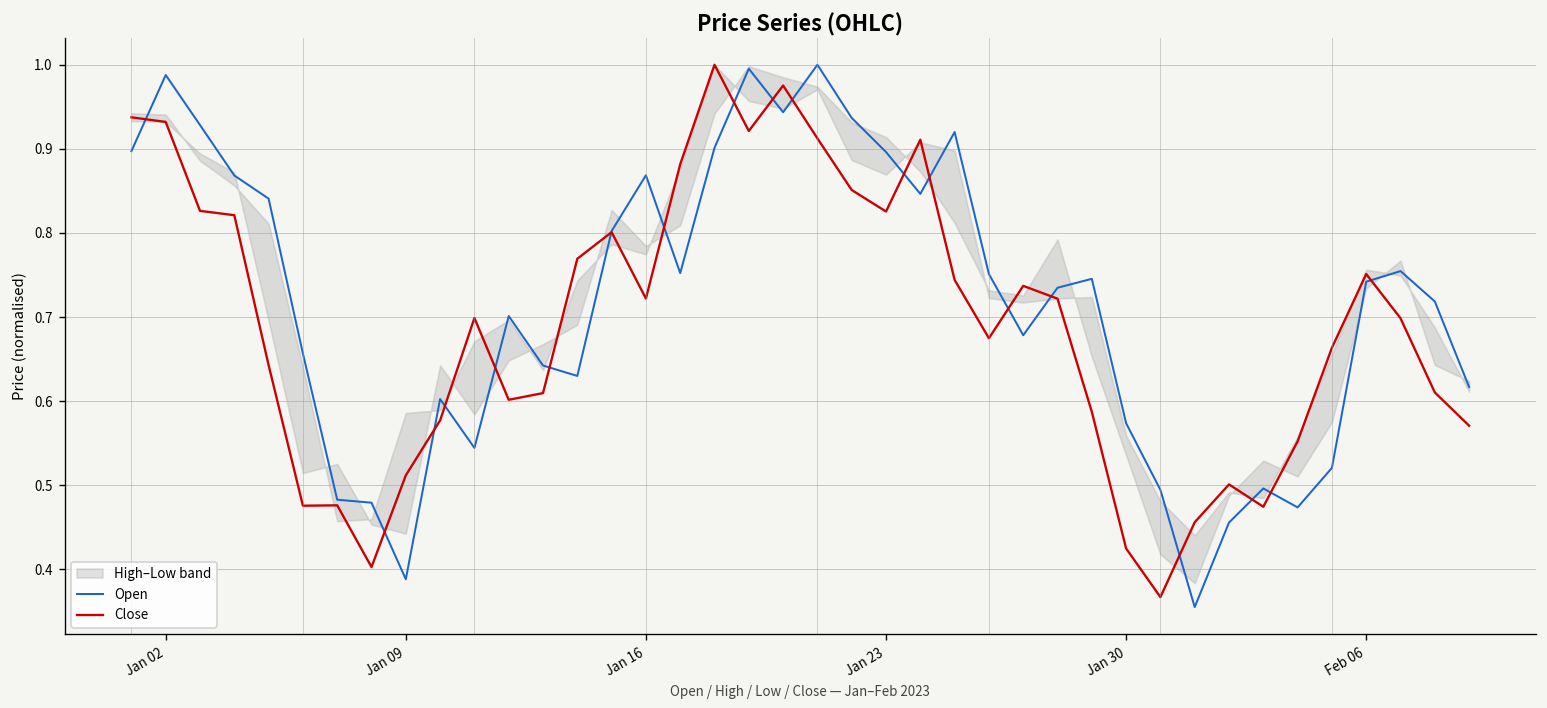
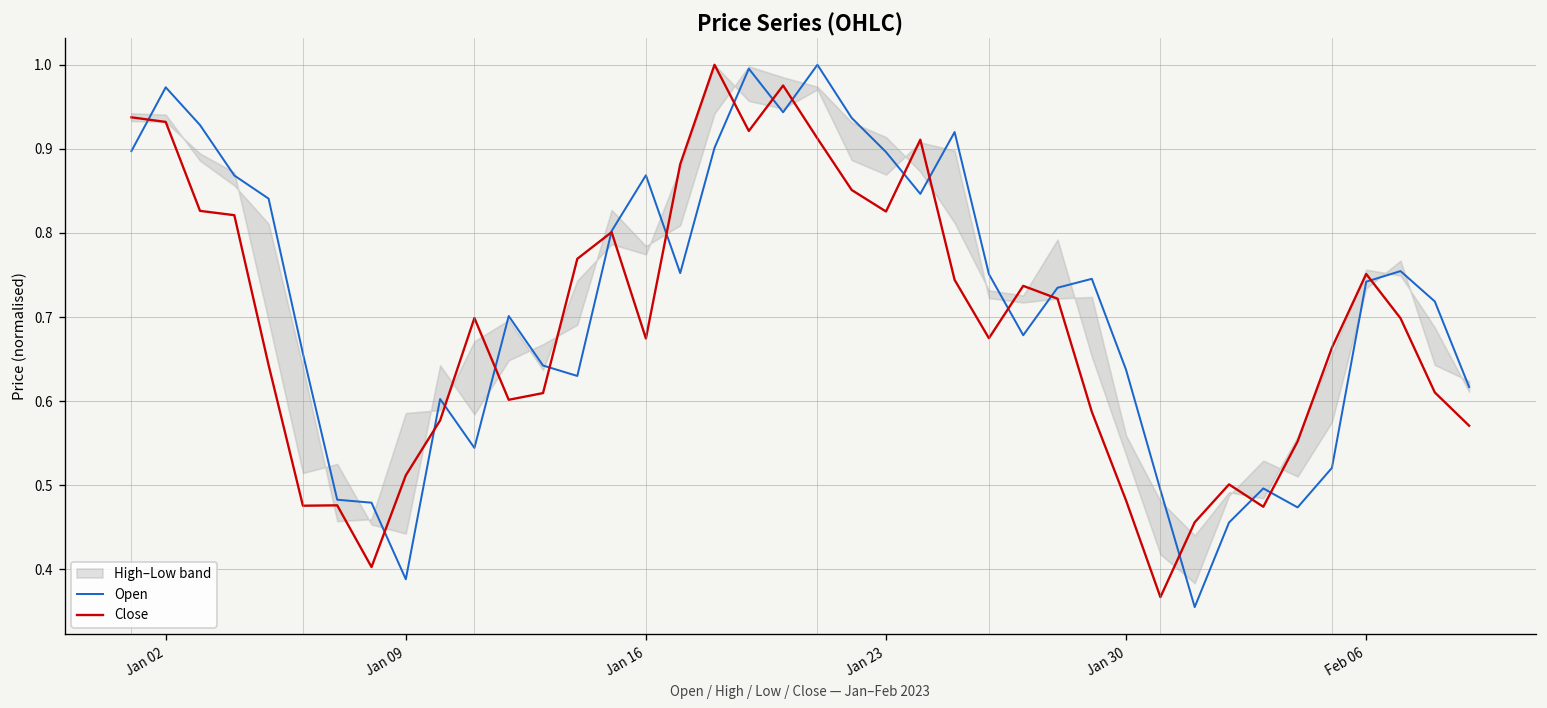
Open, Jan 02: 0.99 -> 0.97
Close, Jan 16: 0.72 -> 0.67
Open, Jan 30: 0.57 -> 0.64
Close, Jan 30: 0.42 -> 0.48
